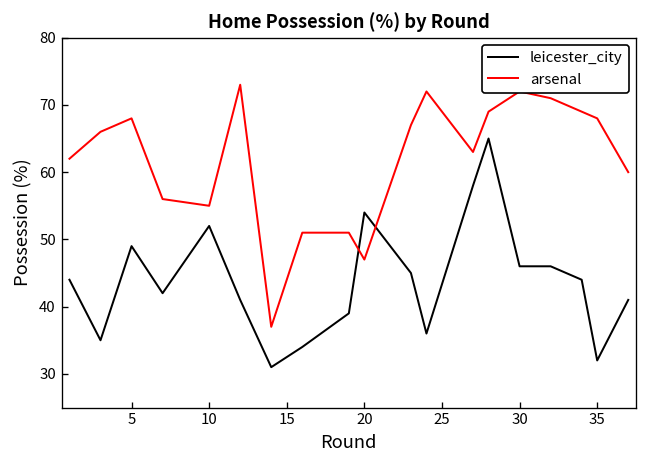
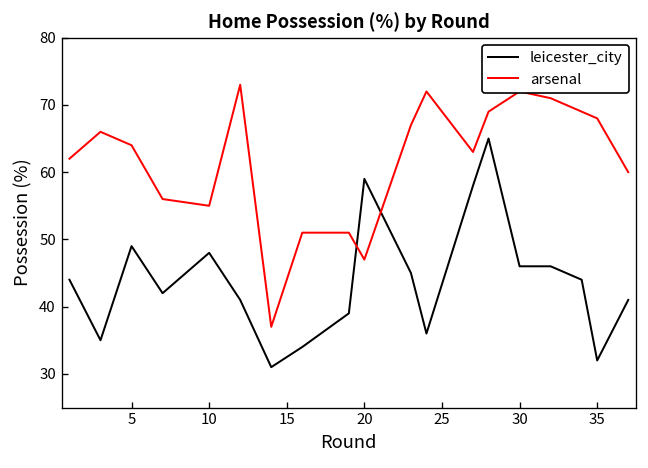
arsenal, 5: 68 -> 64
leicester_city, 10: 52 -> 48
leicester_city, 20: 54 -> 59
